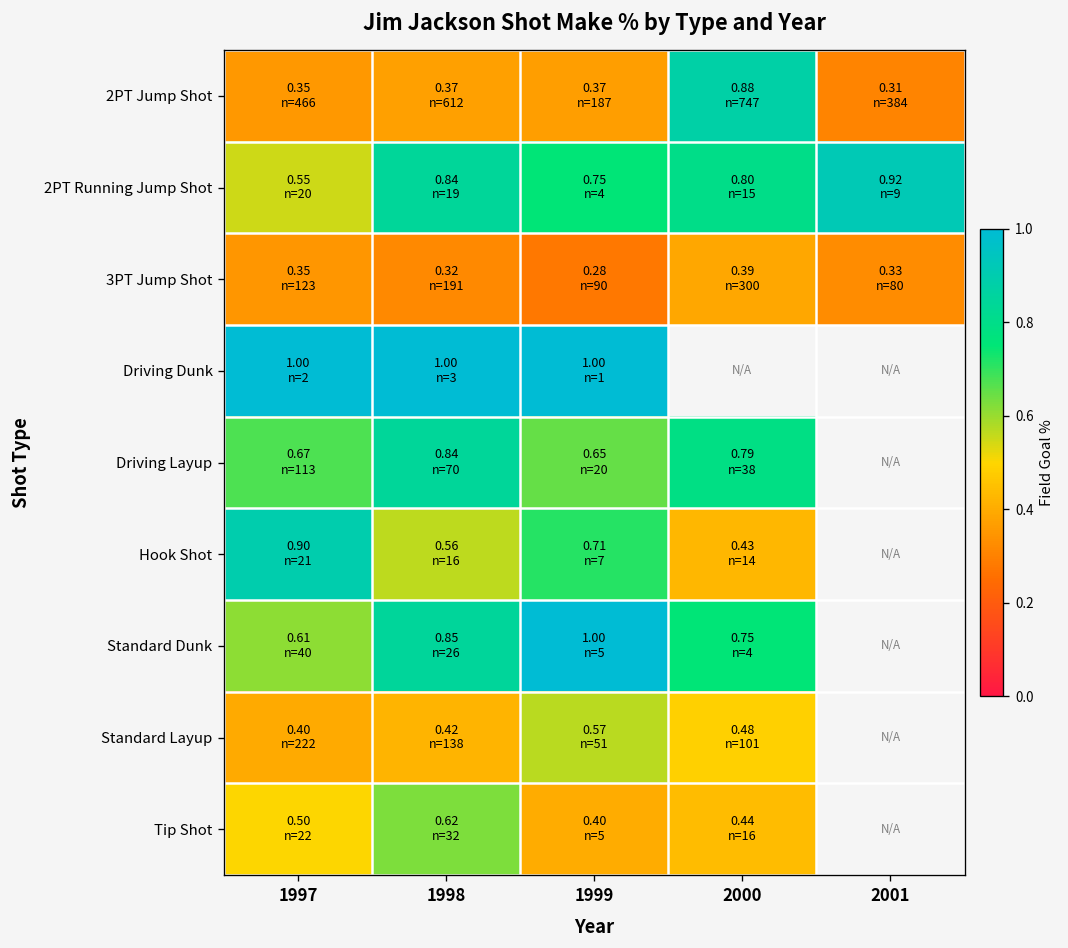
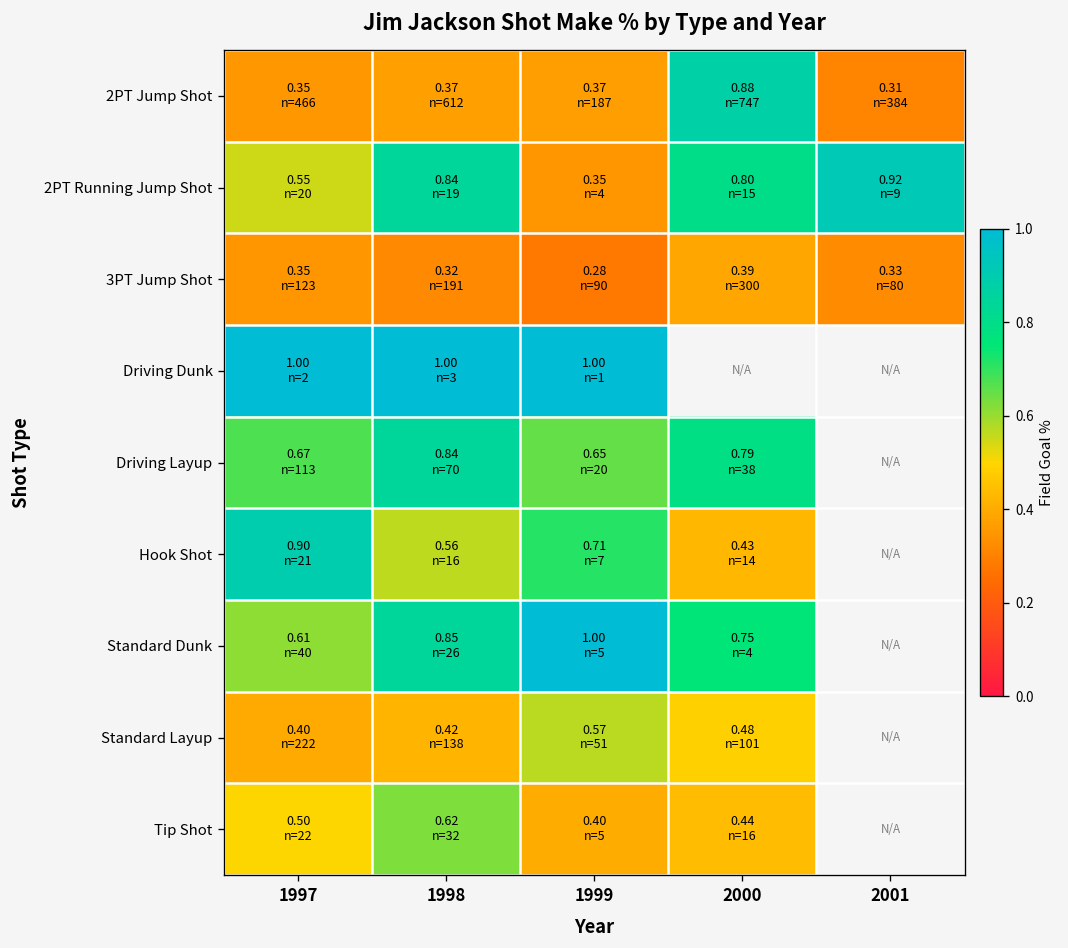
2PT Running Jump Shot, 1999: 0.75 -> 0.35
